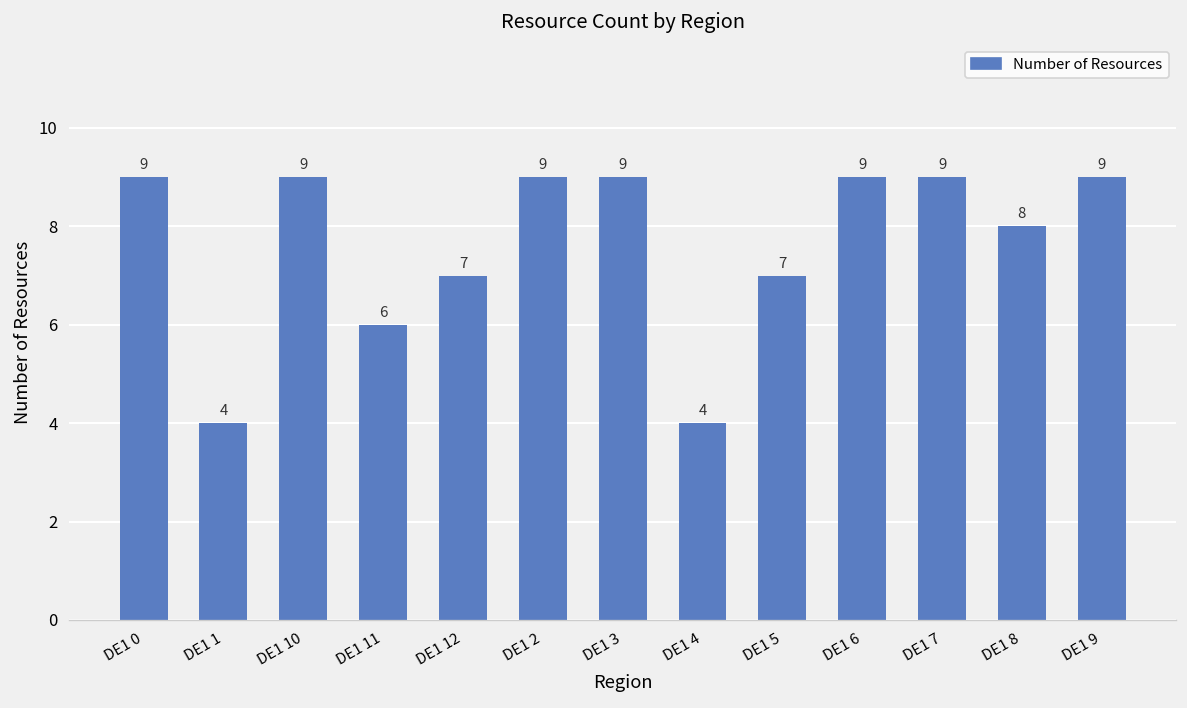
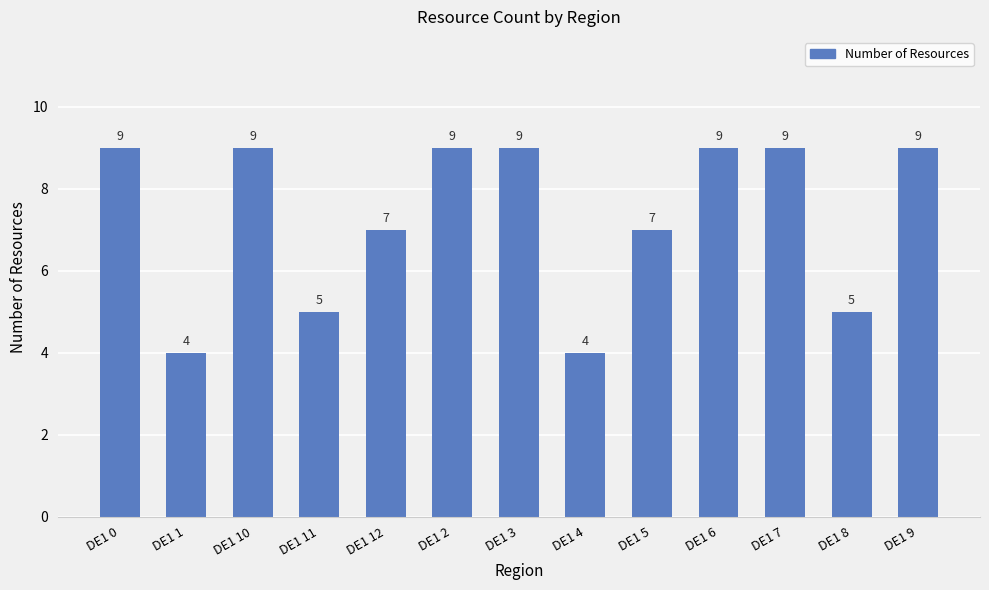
DE1 11: 6 -> 5
DE1 8: 8 -> 5
